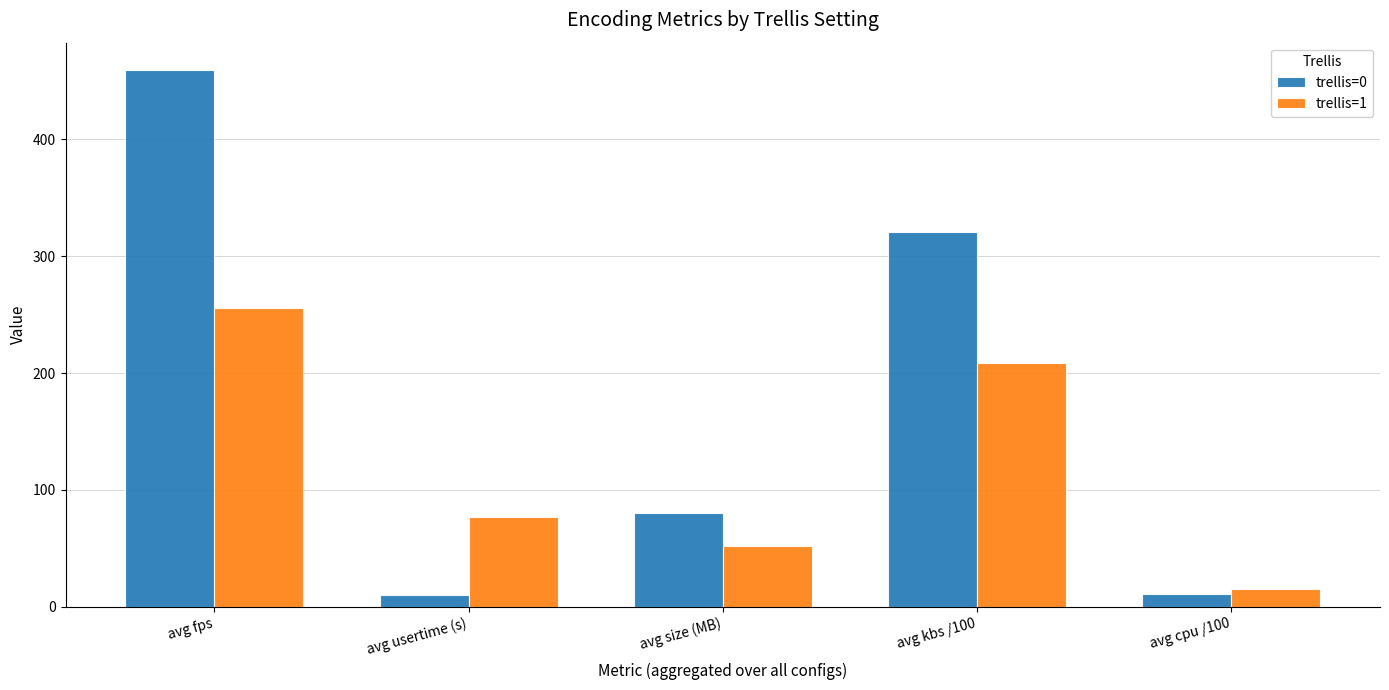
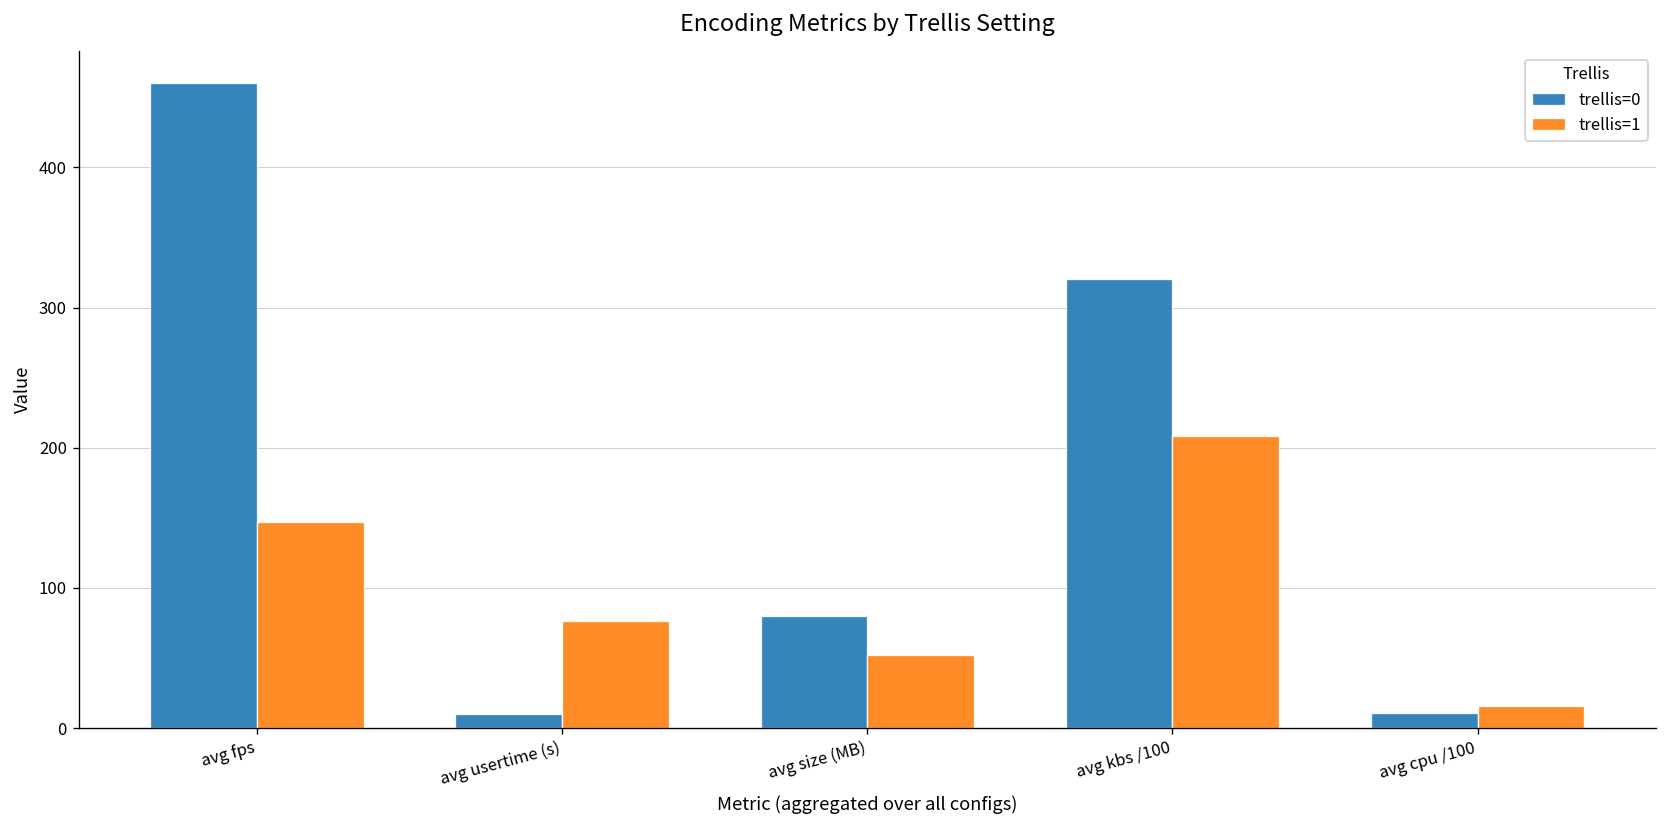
trellis=1, avg fps: 255 -> 147
